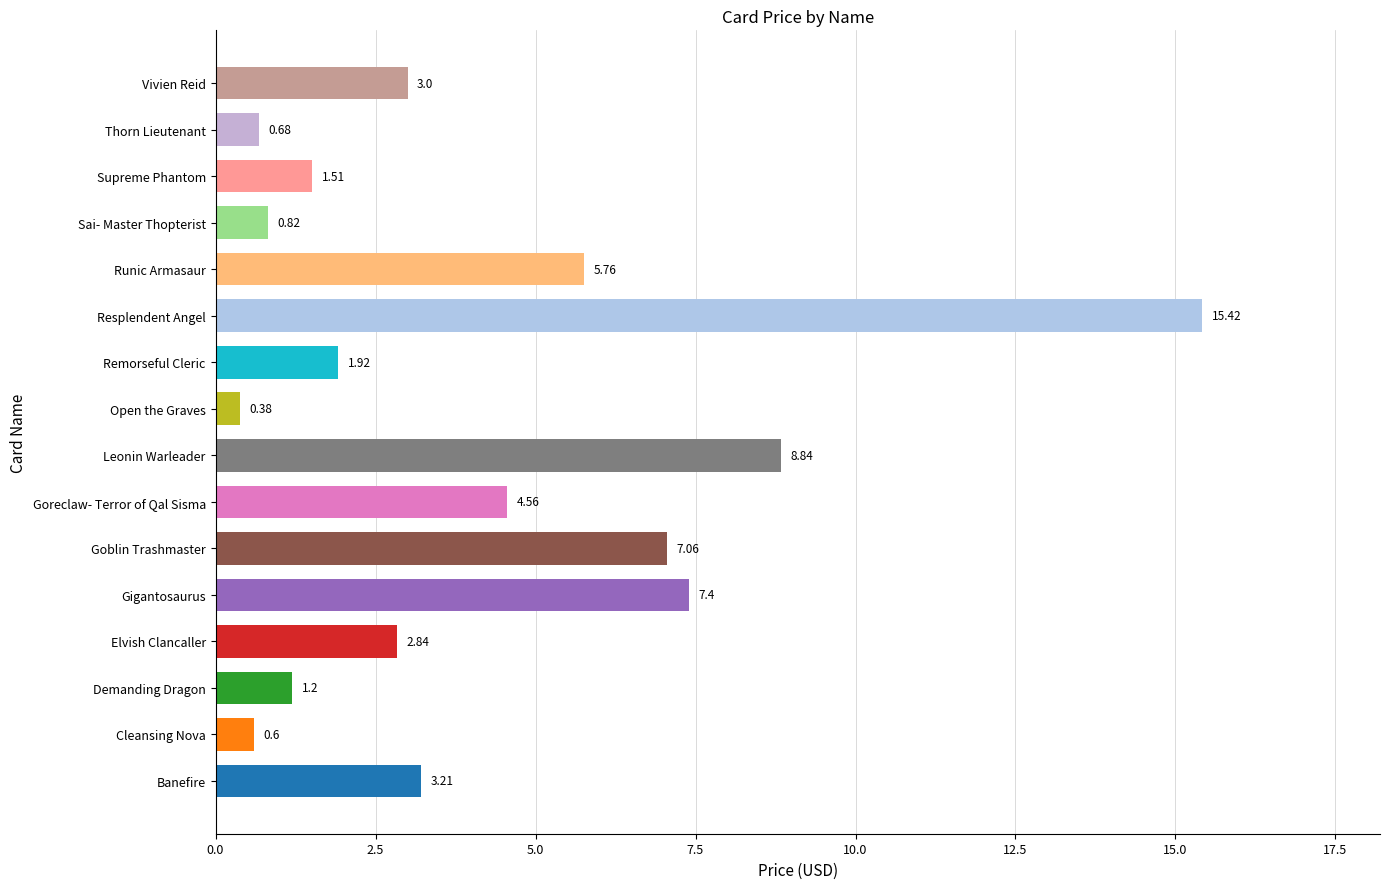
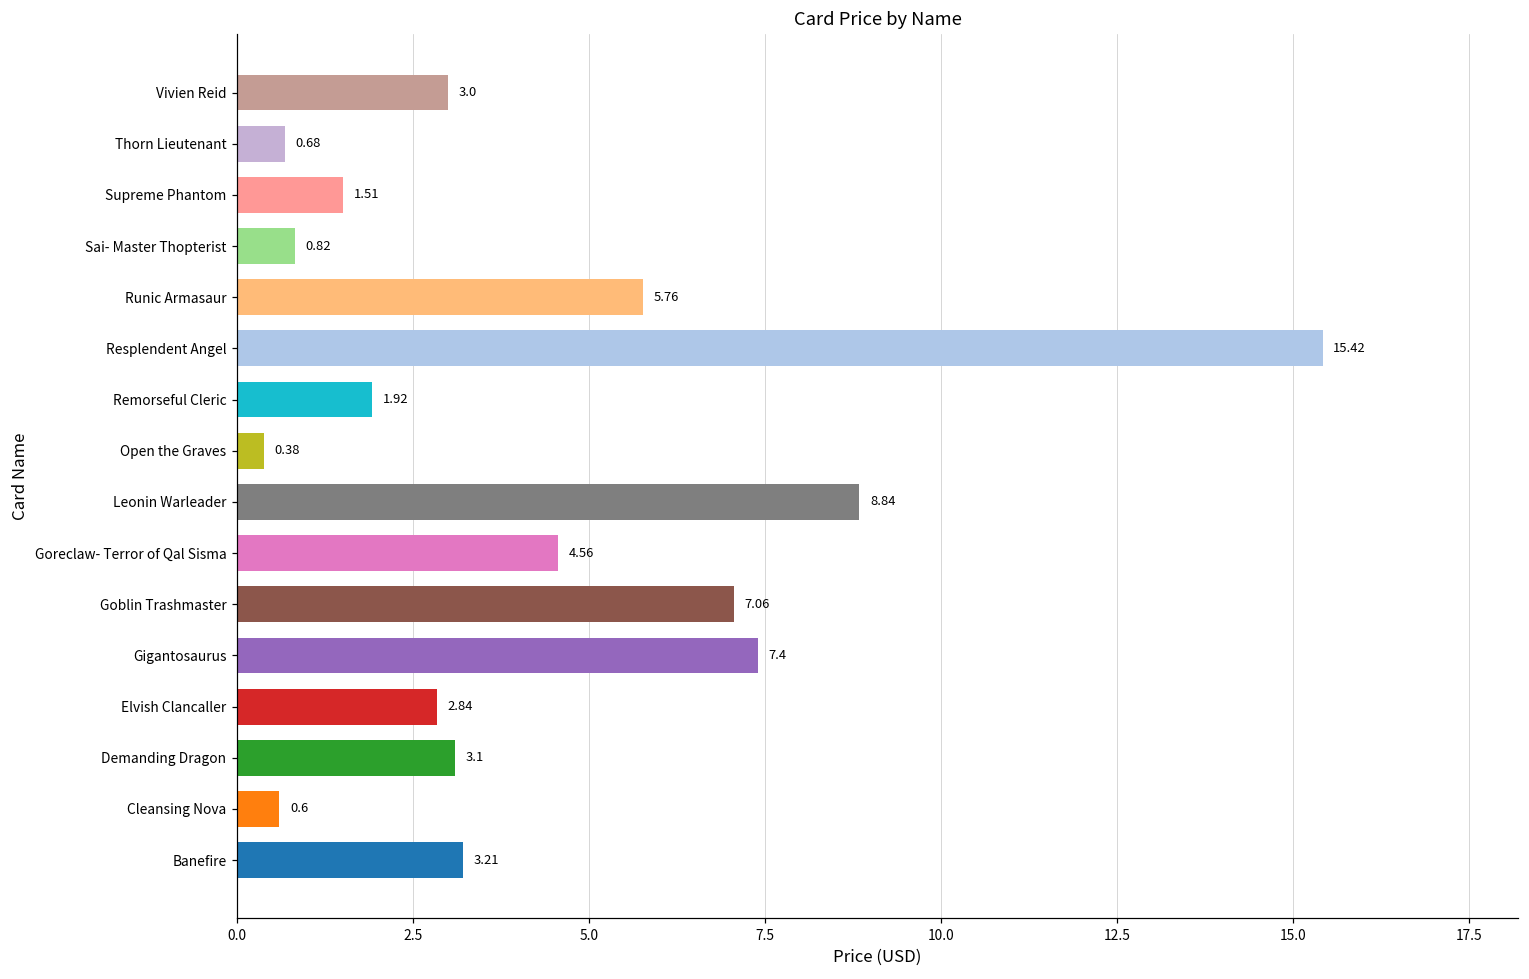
Demanding Dragon: 1.2 -> 3.1
